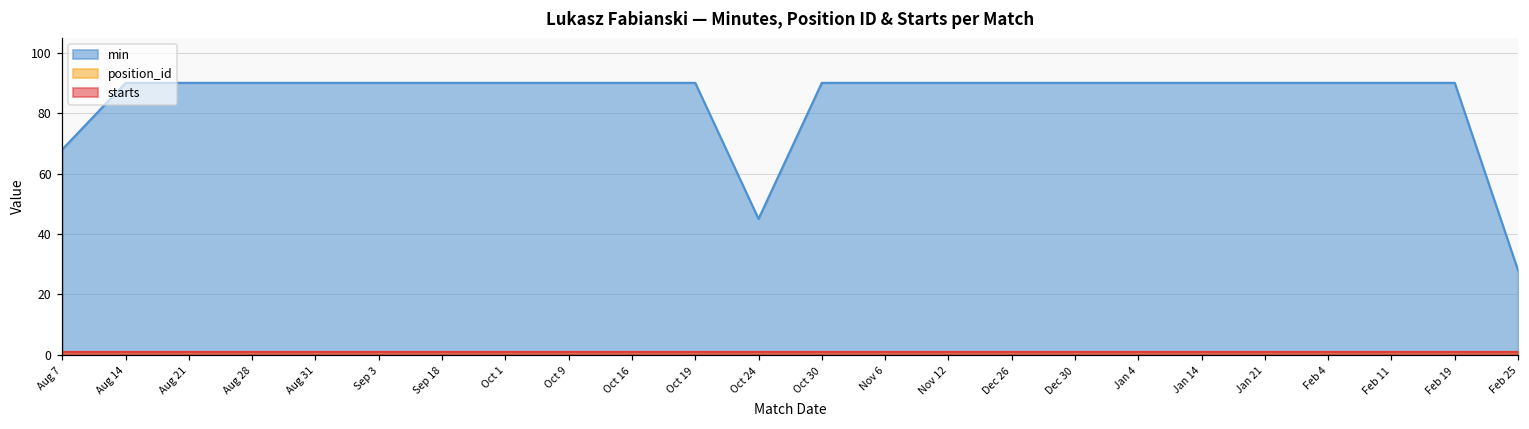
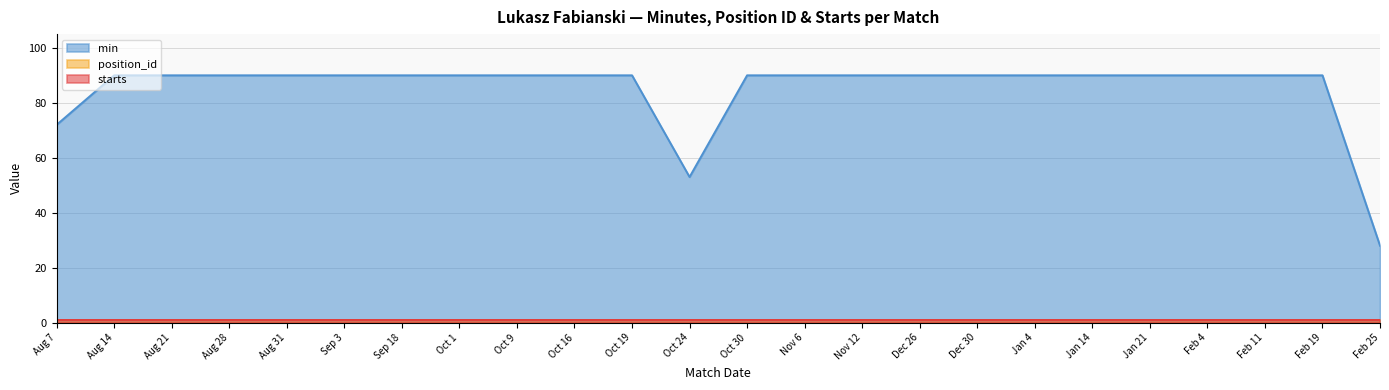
min, Aug 7: 68 -> 72
min, Oct 24: 45 -> 53
